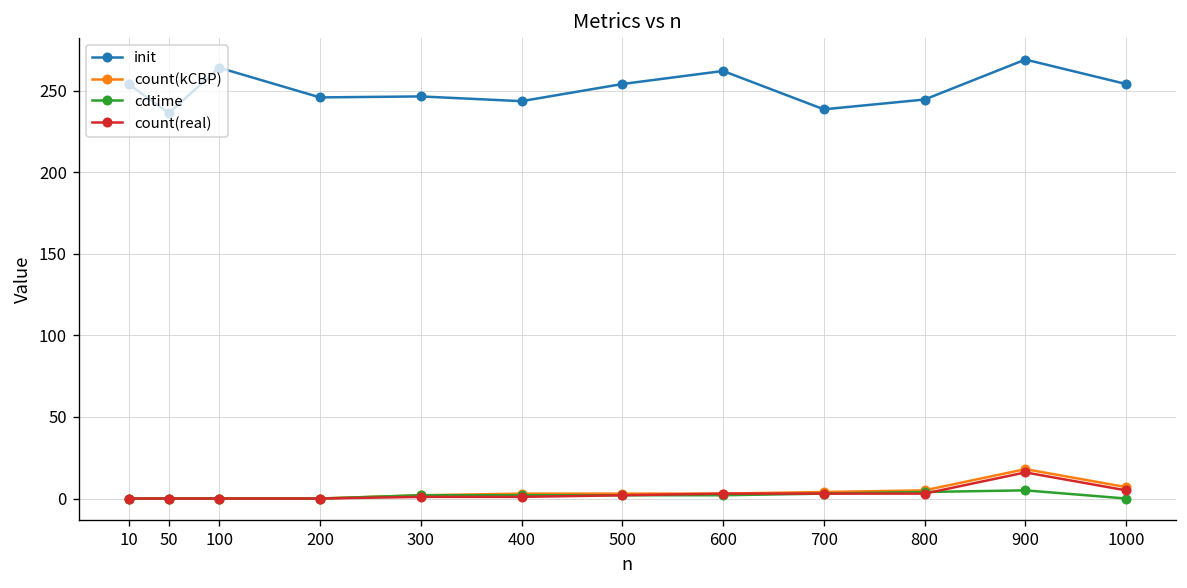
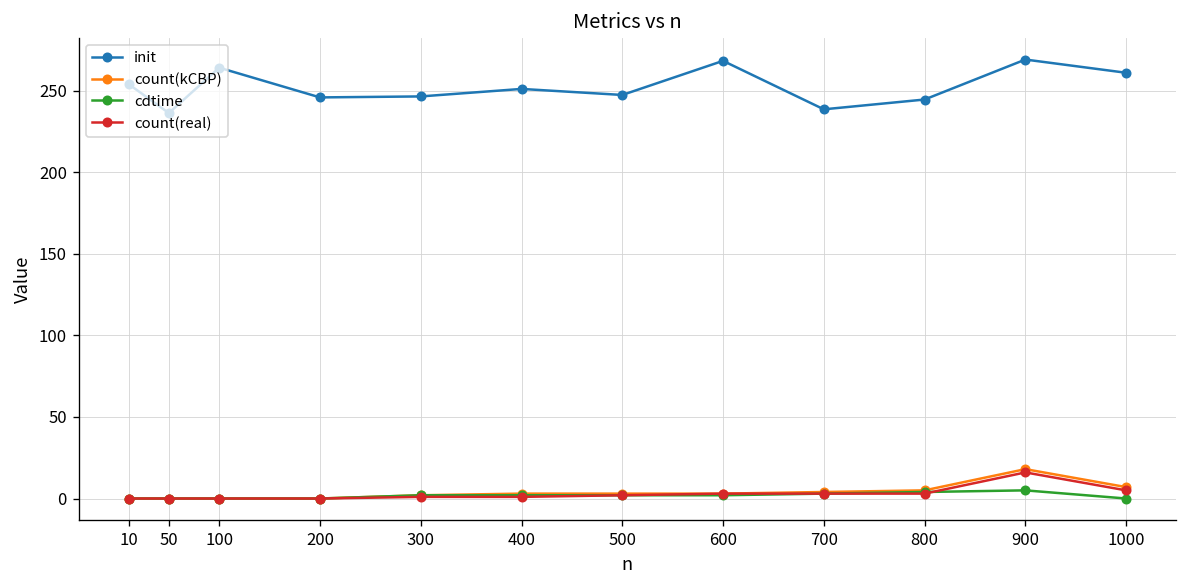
init, 400: 244 -> 251
init, 500: 254 -> 247
init, 600: 262 -> 268
init, 1000: 254 -> 261
